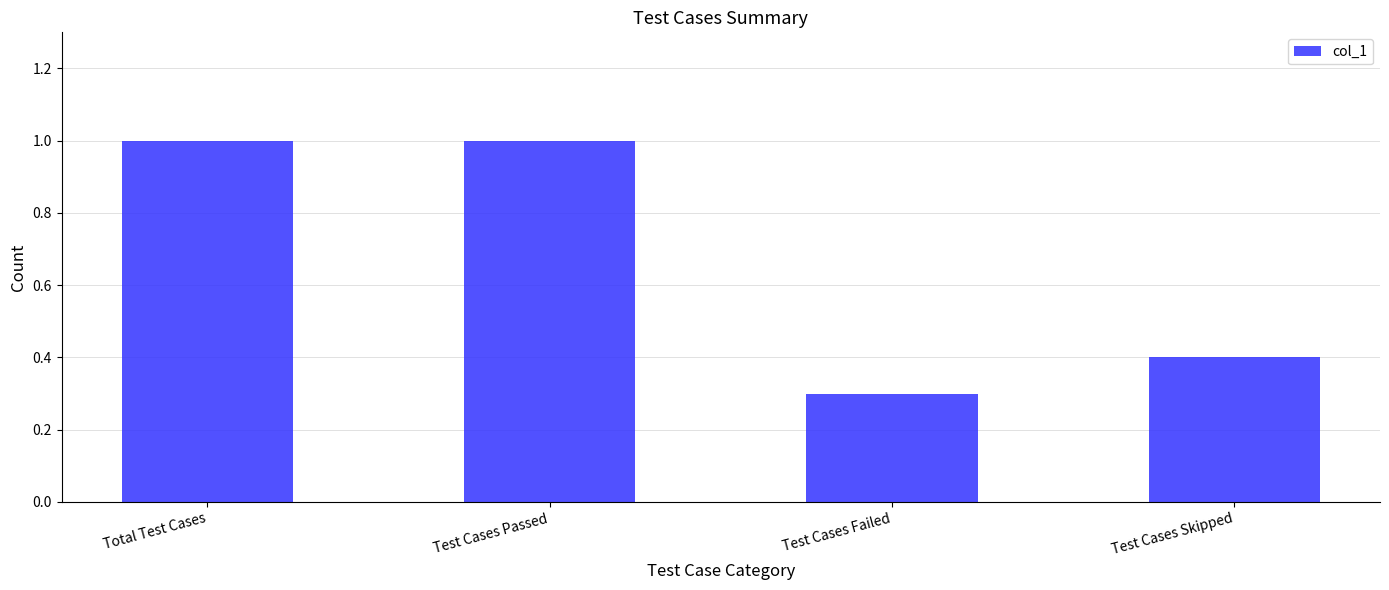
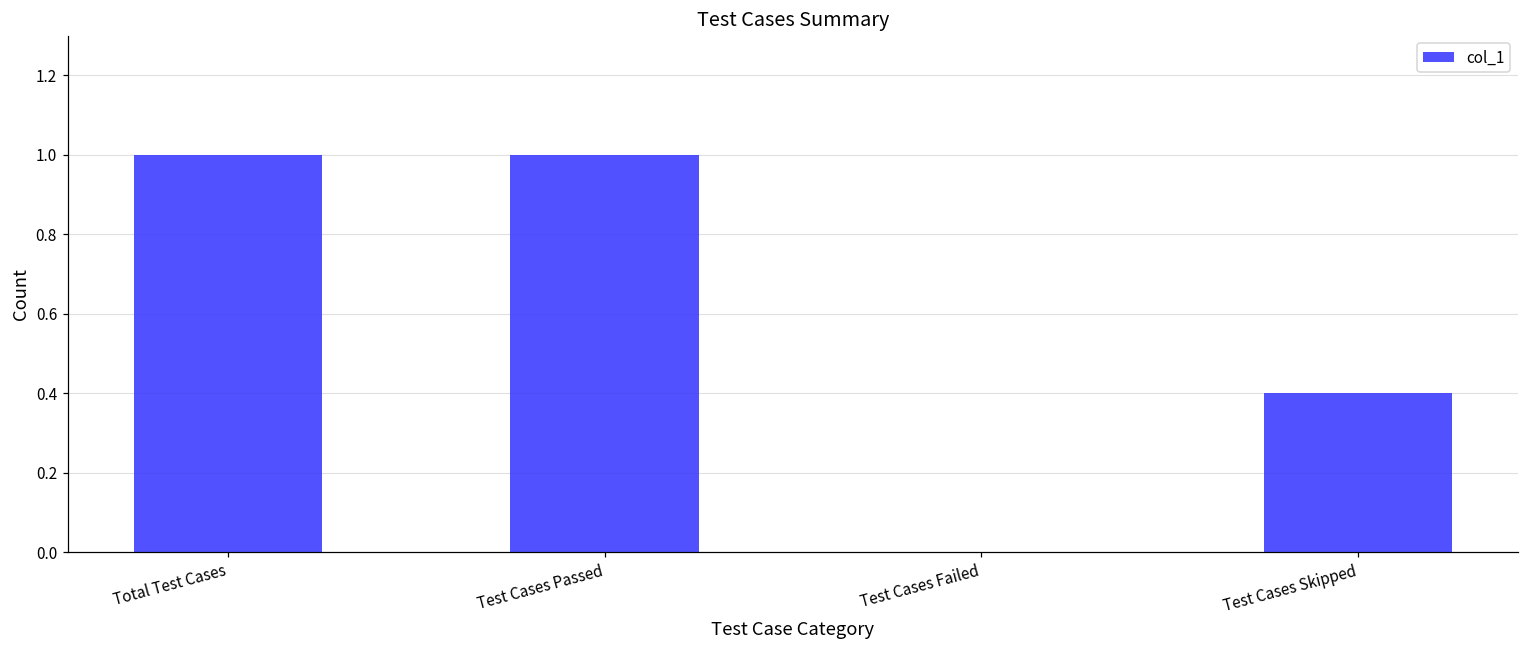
Test Cases Failed: 0.3 -> 0.0
